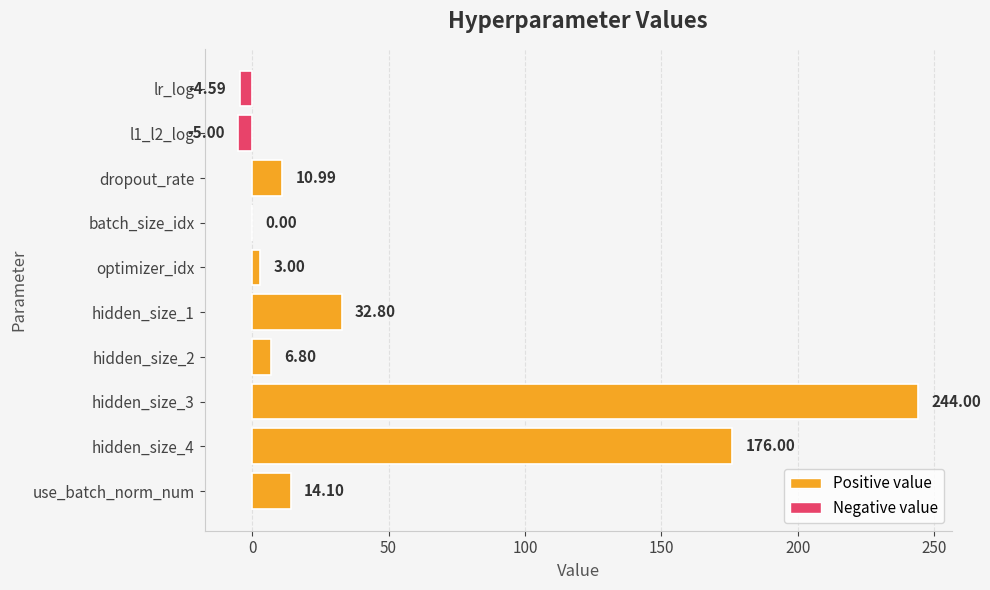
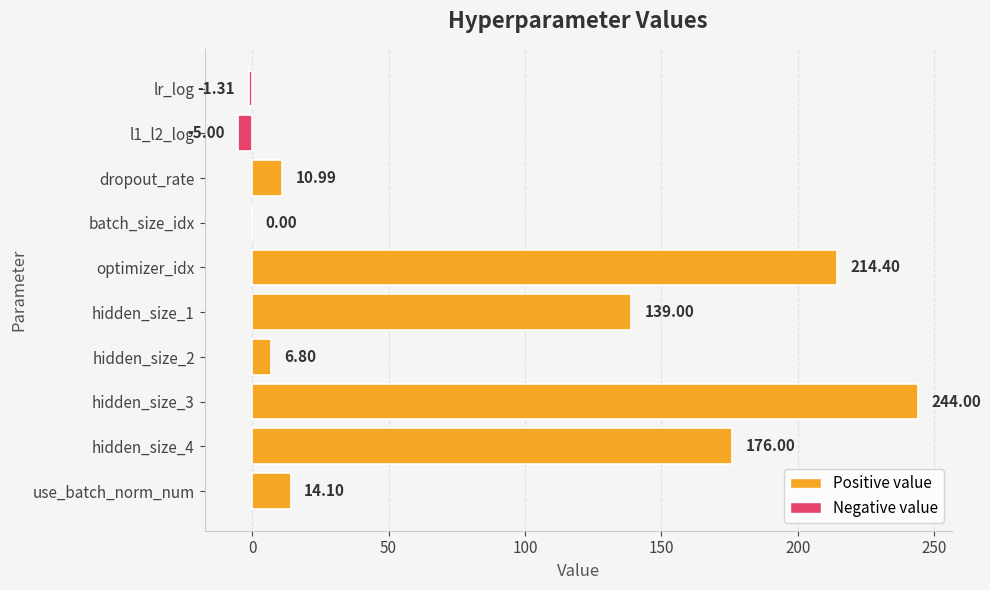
lr_log: -4.59 -> -1.31
optimizer_idx: 3.00 -> 214.40
hidden_size_1: 32.80 -> 139.00
